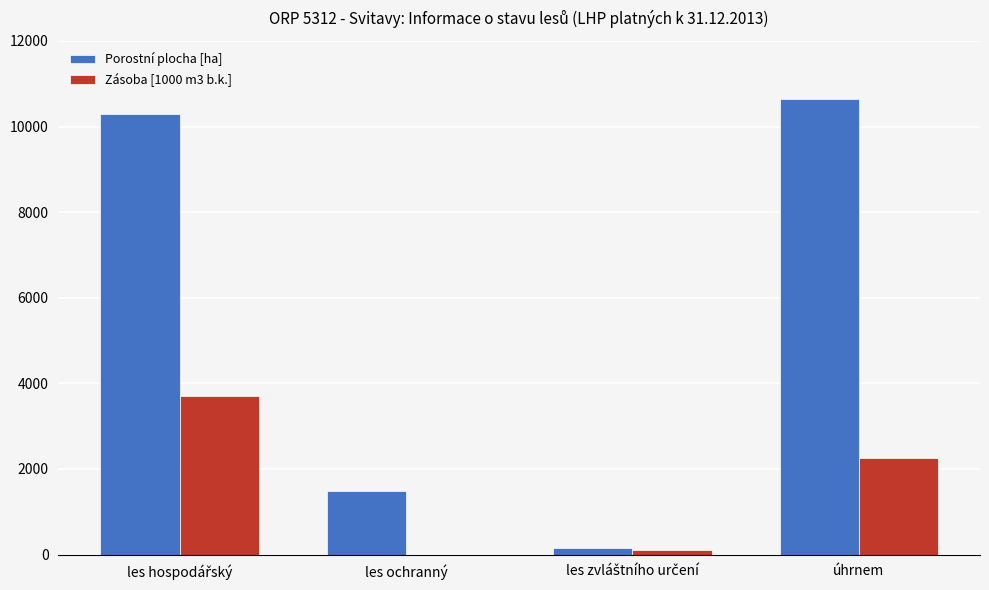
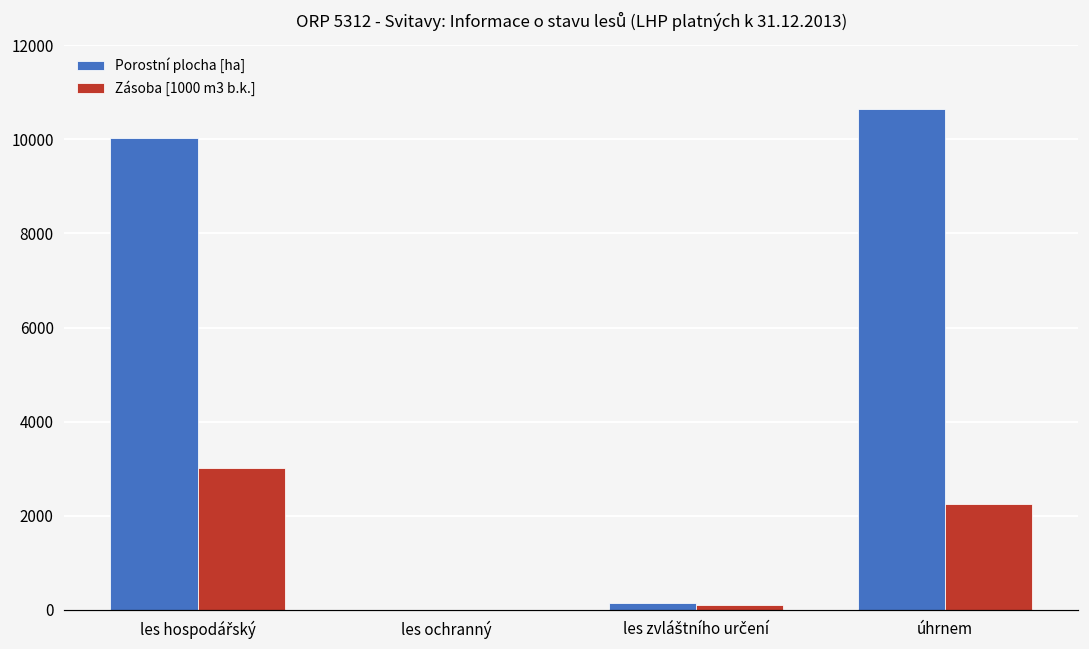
Porostní plocha [ha], les hospodářský: 10300 -> 10000
Zásoba [1000 m3 b.k.], les hospodářský: 3700 -> 3000
Porostní plocha [ha], les ochranný: 1500 -> 0
